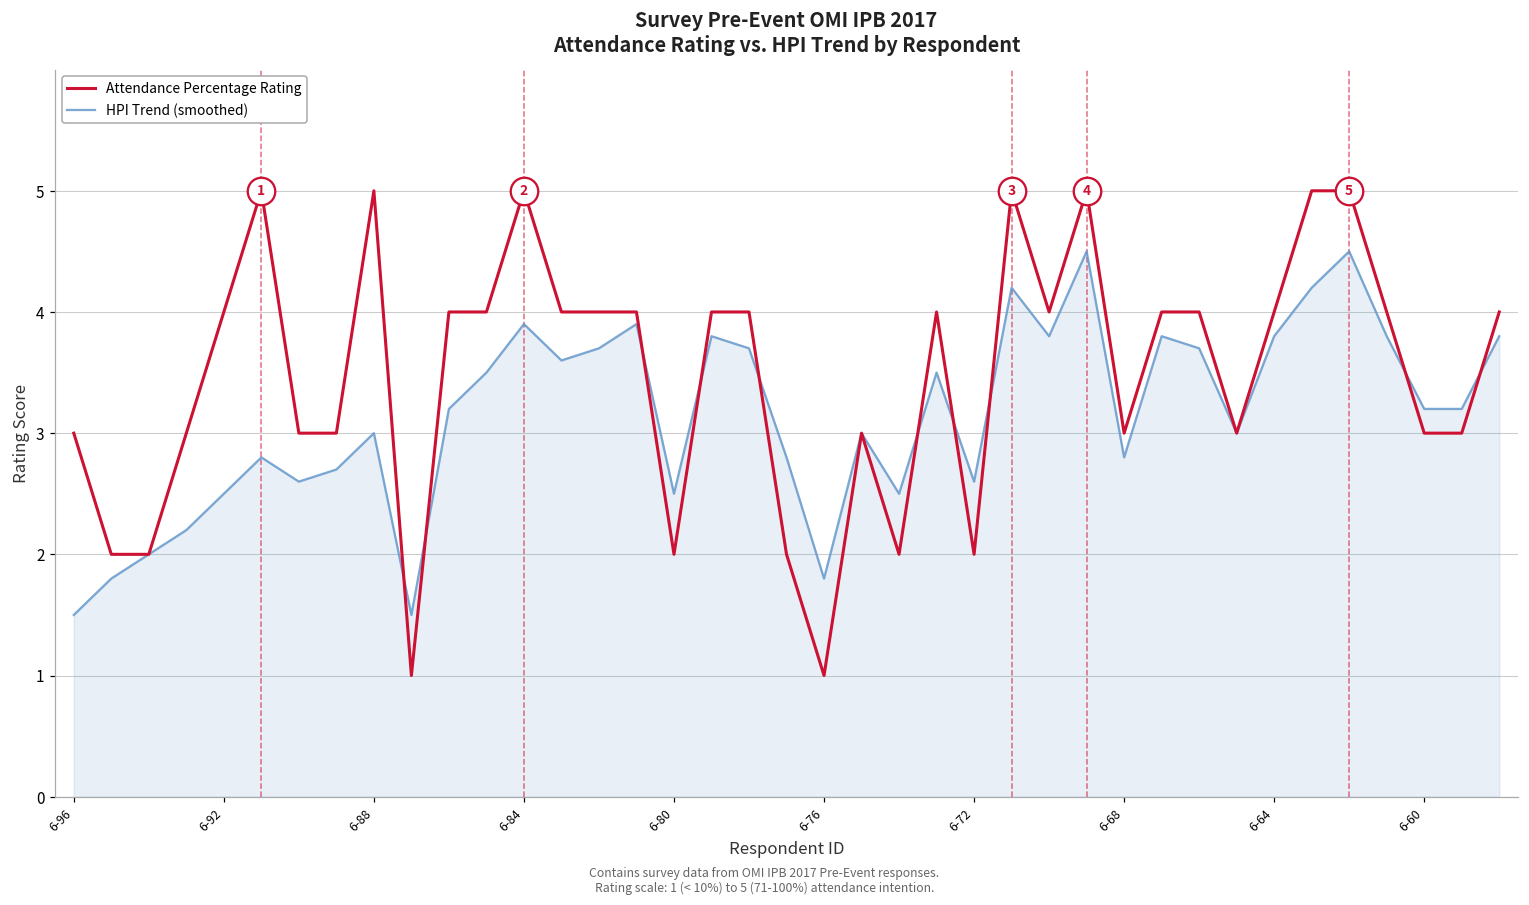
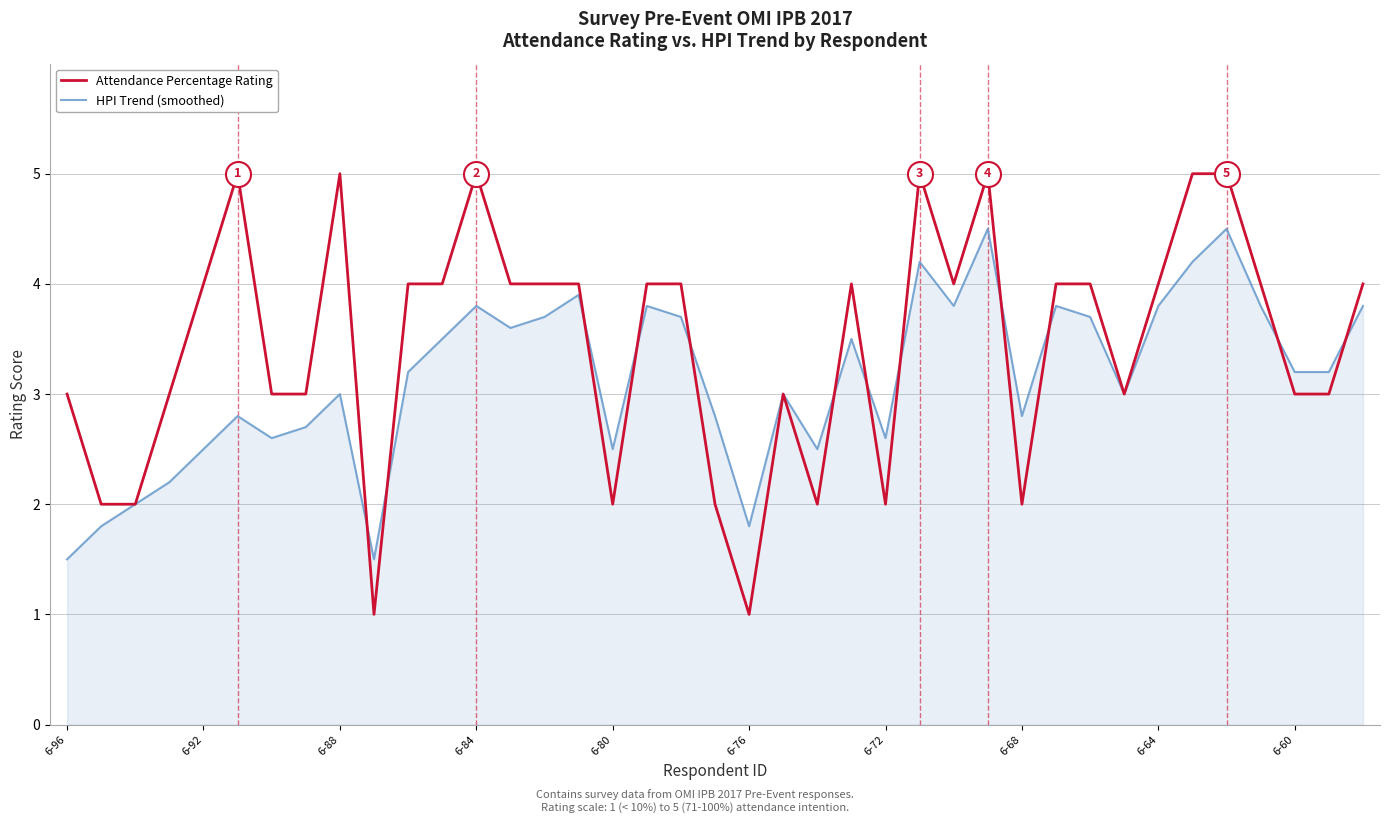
HPI Trend (smoothed), 6-84: 3.9 -> 3.8
Attendance Percentage Rating, 6-68: 3 -> 2
